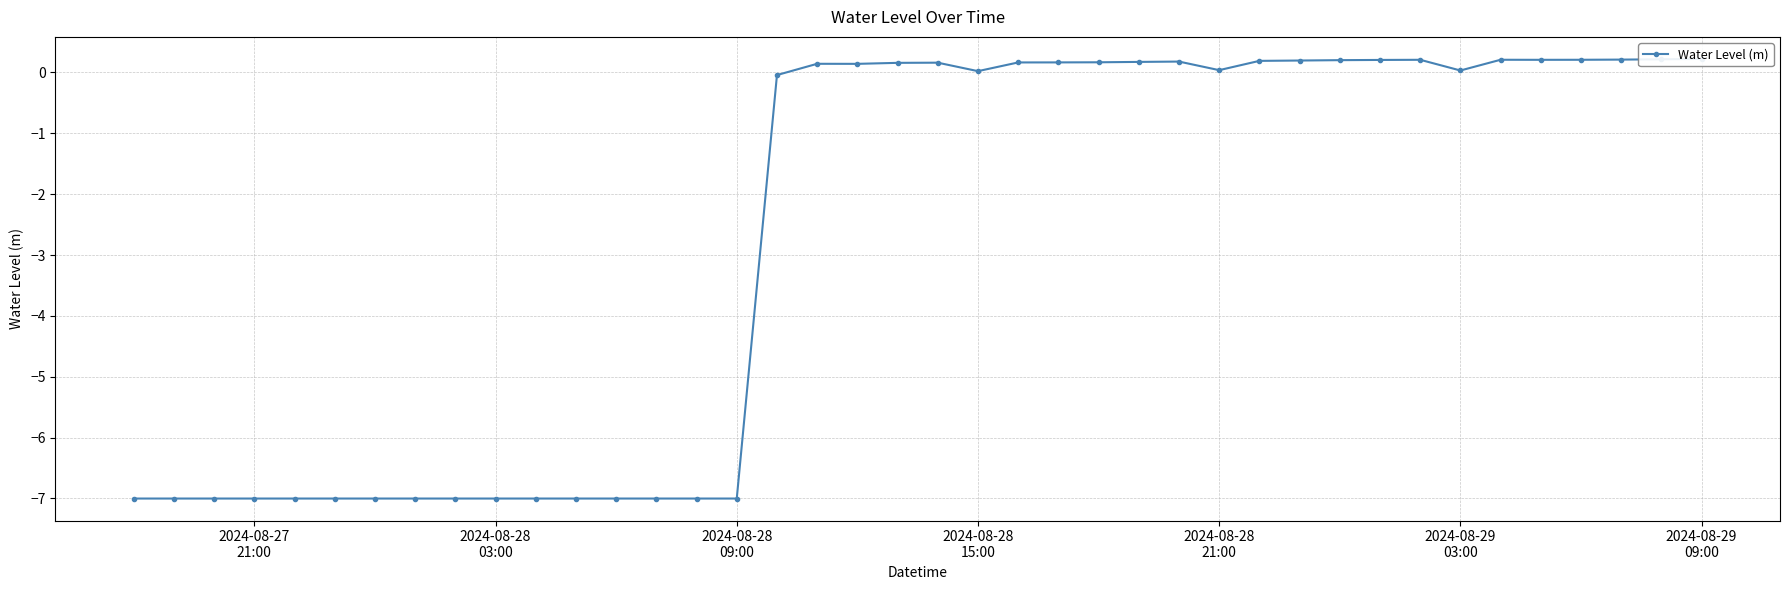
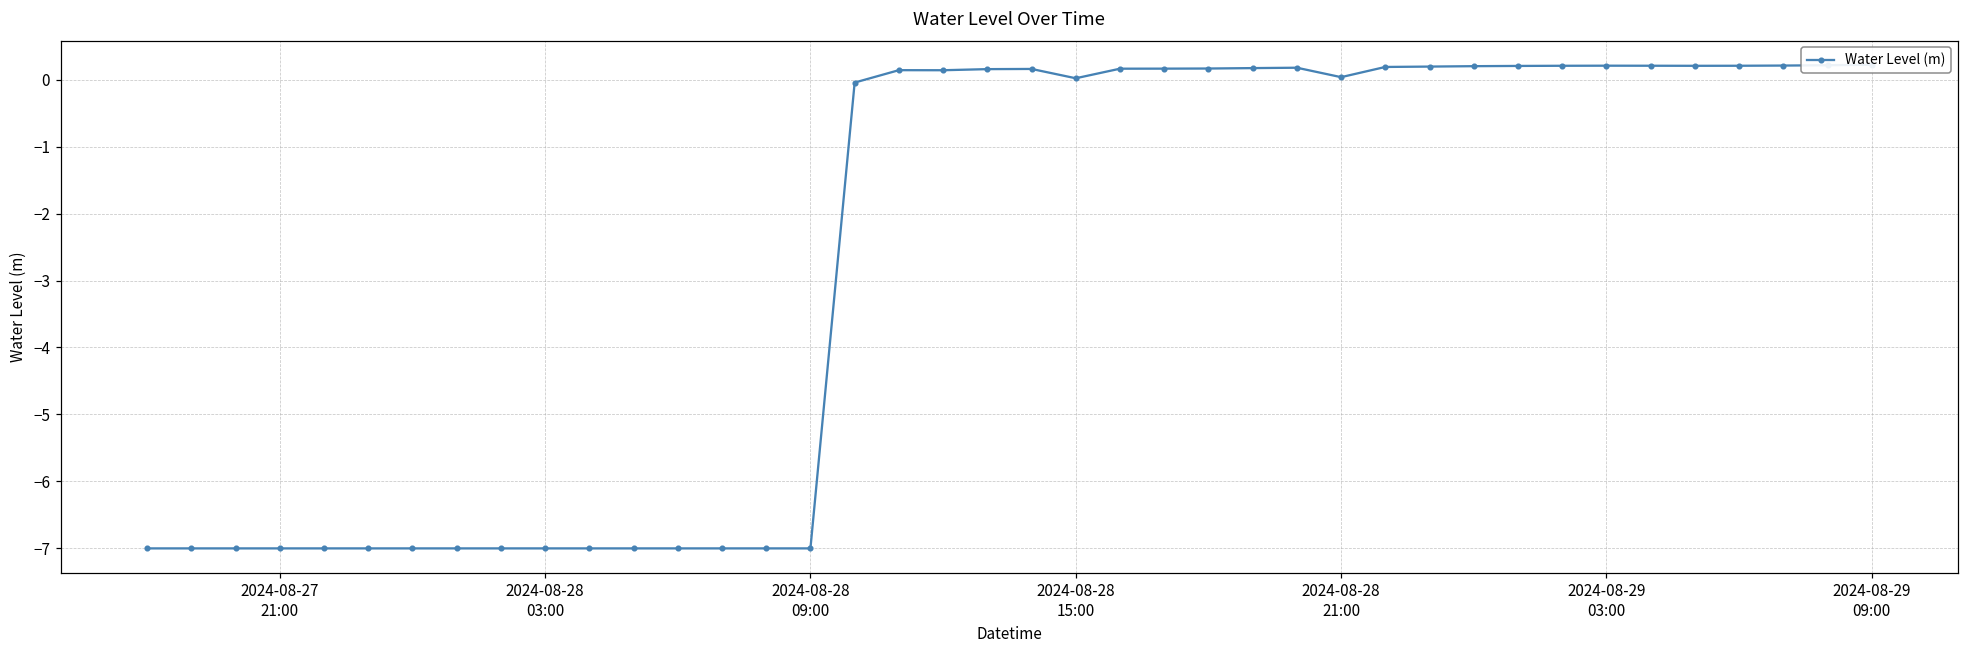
2024-08-29 03:00: 0.0 -> 0.2
